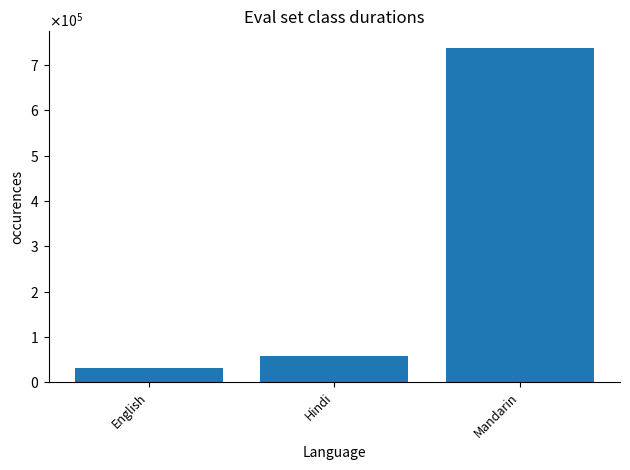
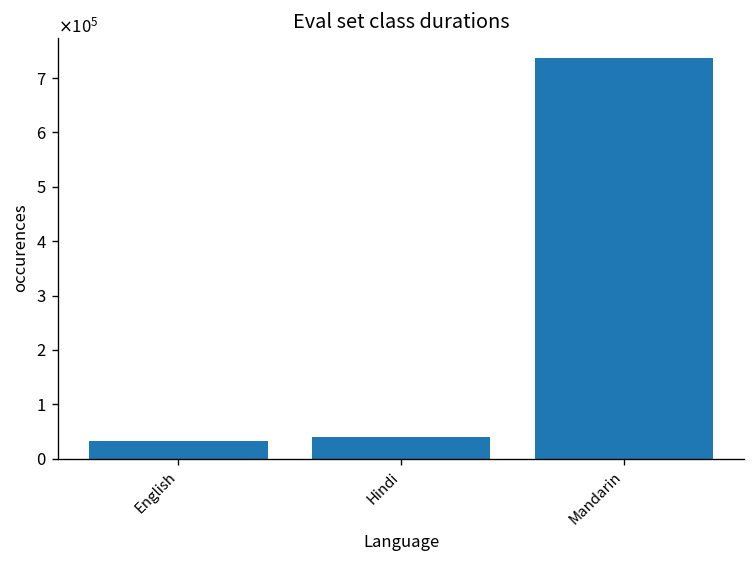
Hindi: 60000 -> 40000
